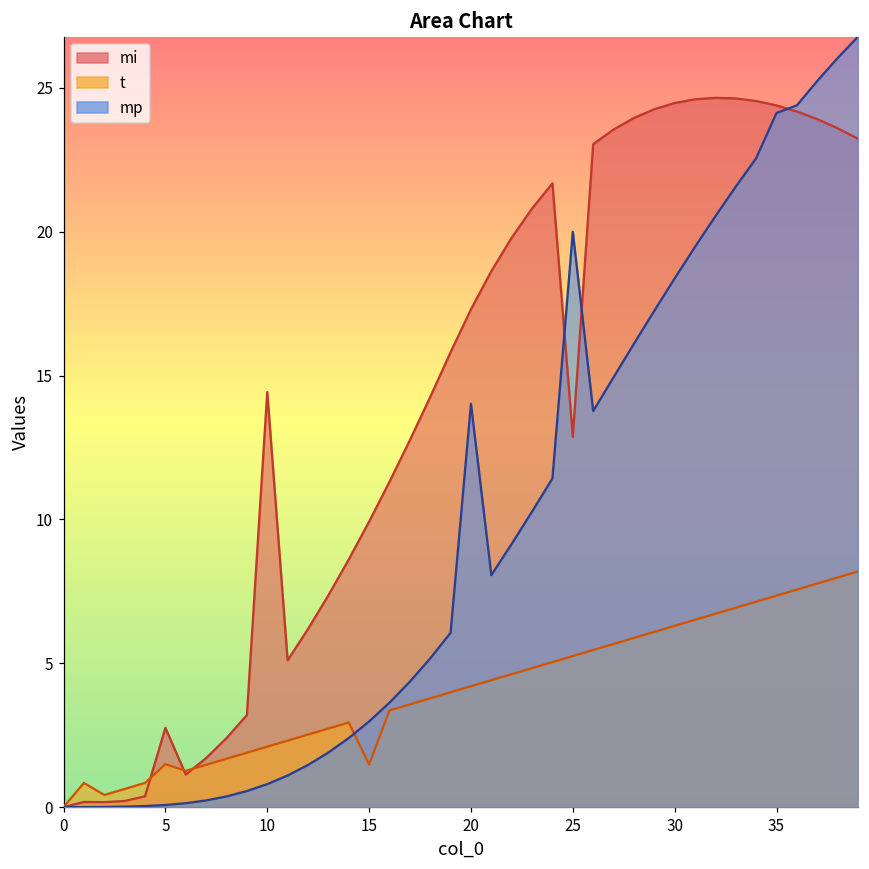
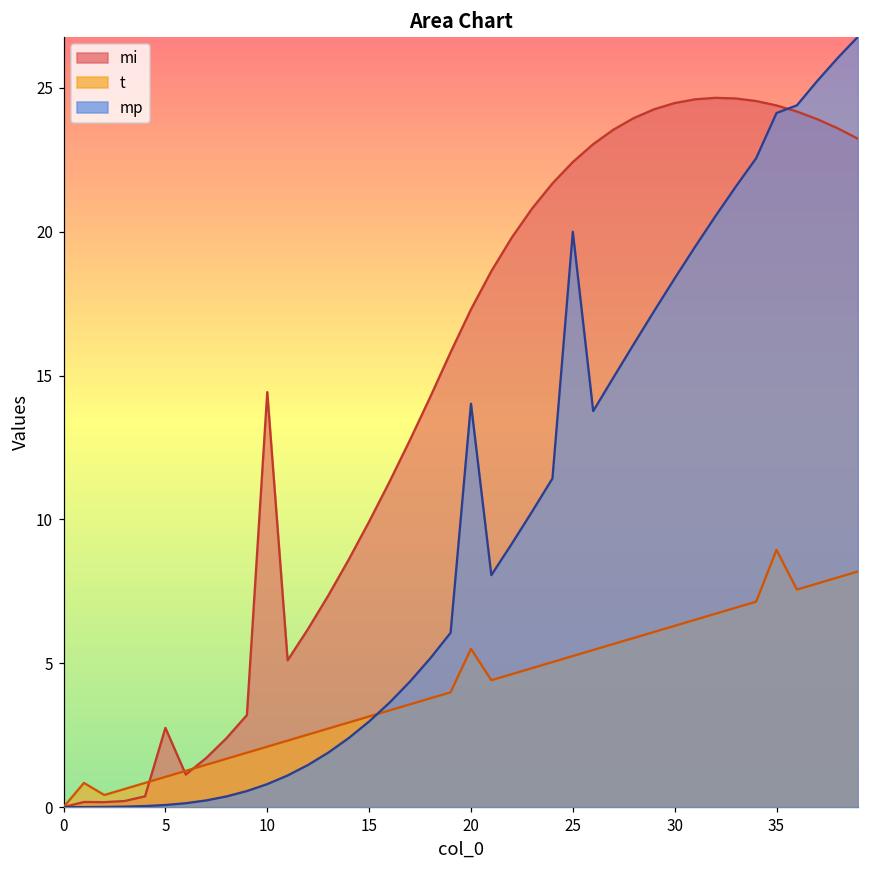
t, 5: 1.5 -> 1.1
t, 15: 1.5 -> 3.2
t, 20: 4.2 -> 5.5
mi, 25: 12.9 -> 22.4
t, 35: 7.4 -> 8.9
